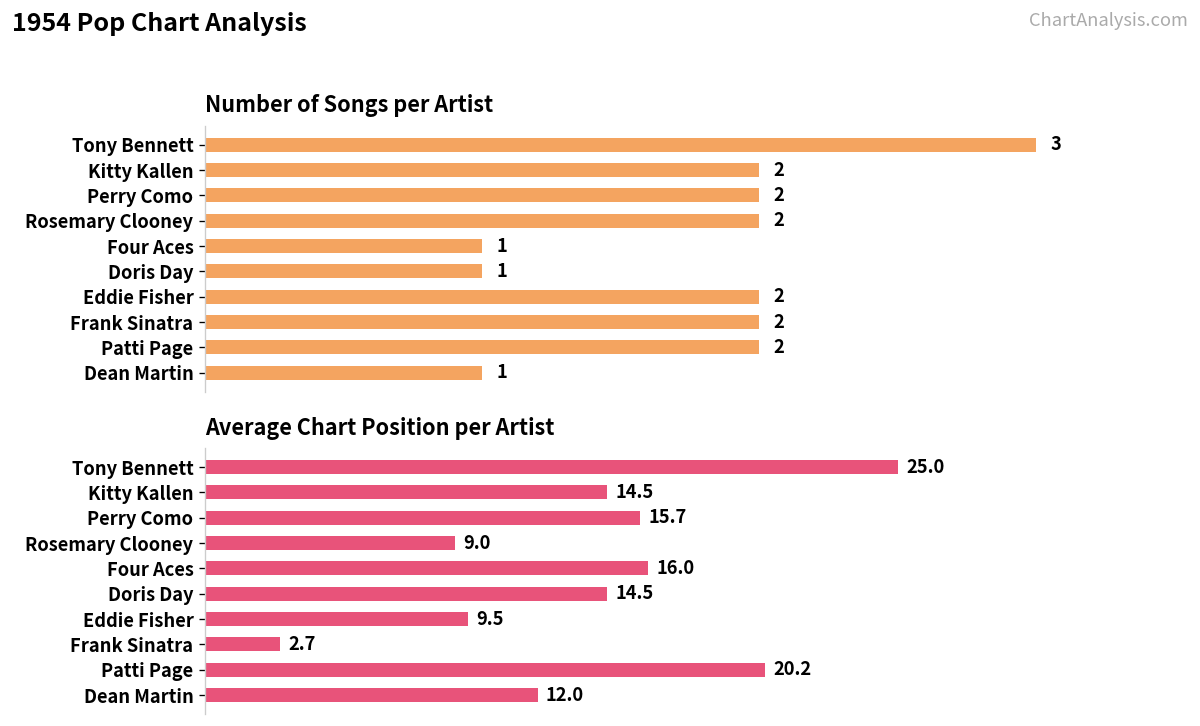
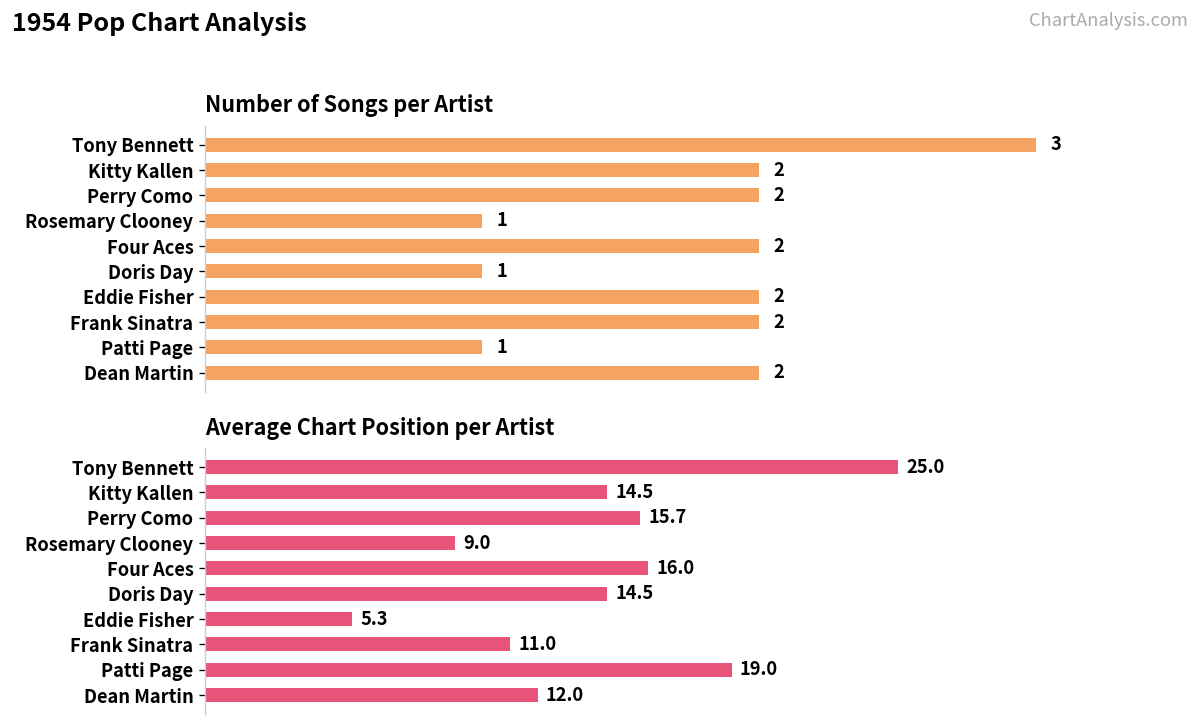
Number of Songs per Artist, Rosemary Clooney: 2 -> 1
Number of Songs per Artist, Four Aces: 1 -> 2
Number of Songs per Artist, Patti Page: 2 -> 1
Number of Songs per Artist, Dean Martin: 1 -> 2
Average Chart Position per Artist, Eddie Fisher: 9.5 -> 5.3
Average Chart Position per Artist, Frank Sinatra: 2.7 -> 11.0
Average Chart Position per Artist, Patti Page: 20.2 -> 19.0
